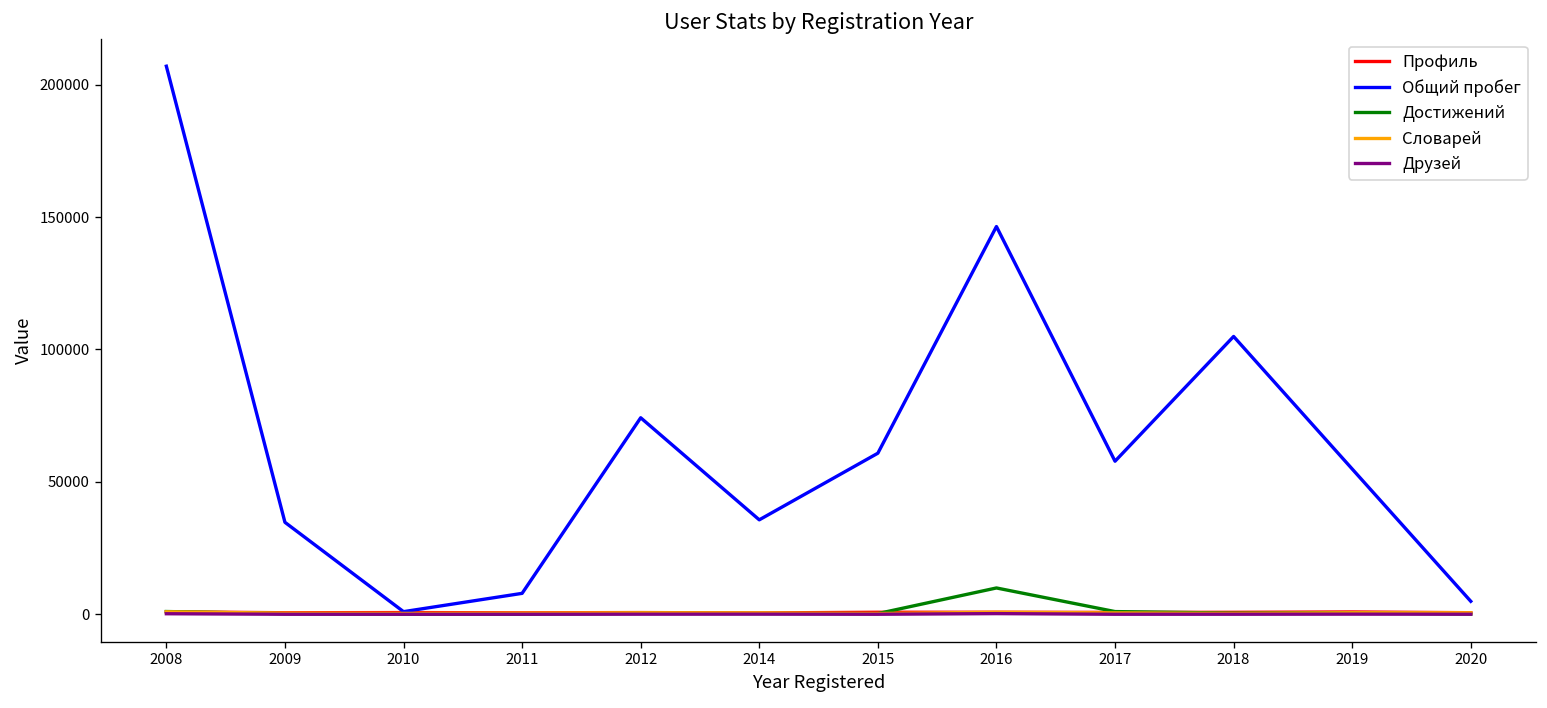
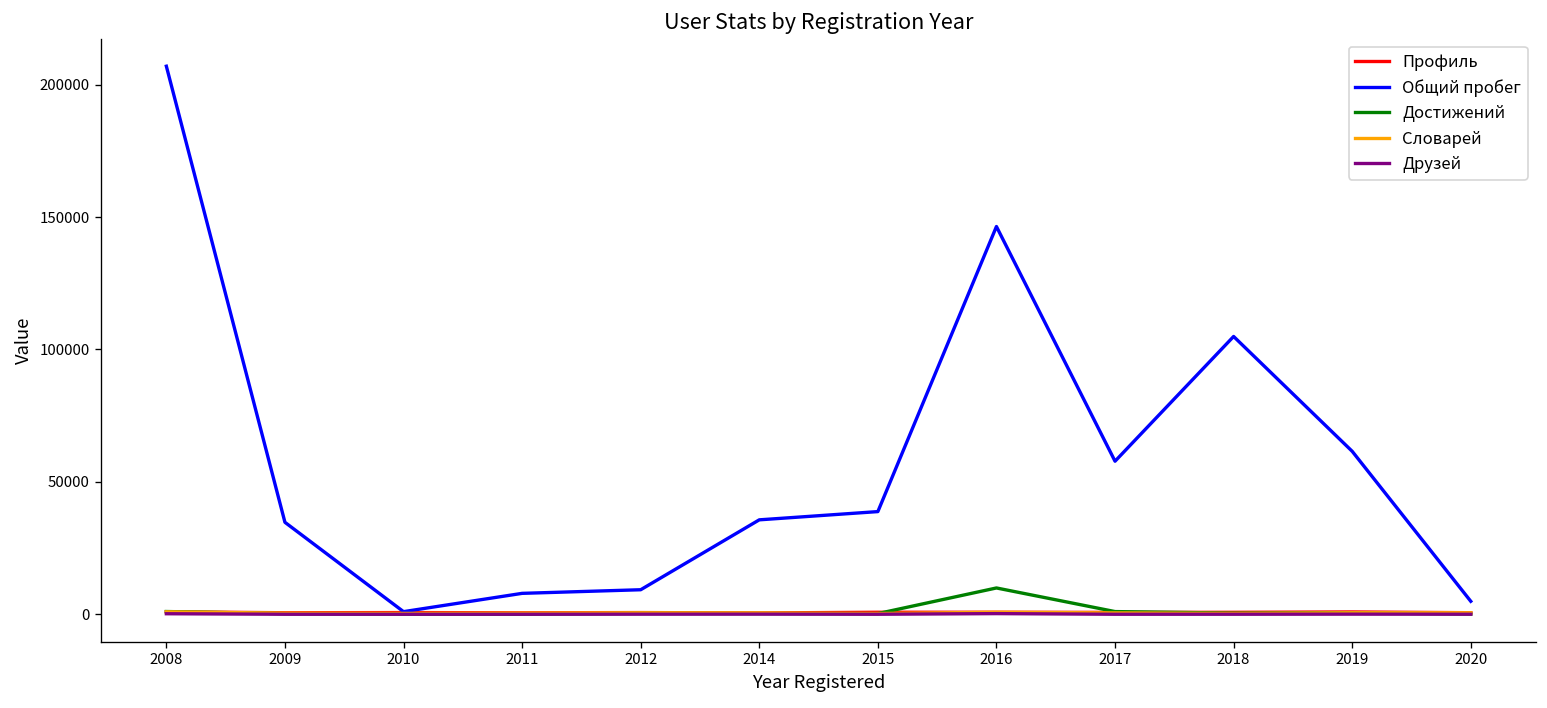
Общий пробег, 2012: 74000 -> 9000
Общий пробег, 2015: 61000 -> 39000
Общий пробег, 2019: 55000 -> 62000
